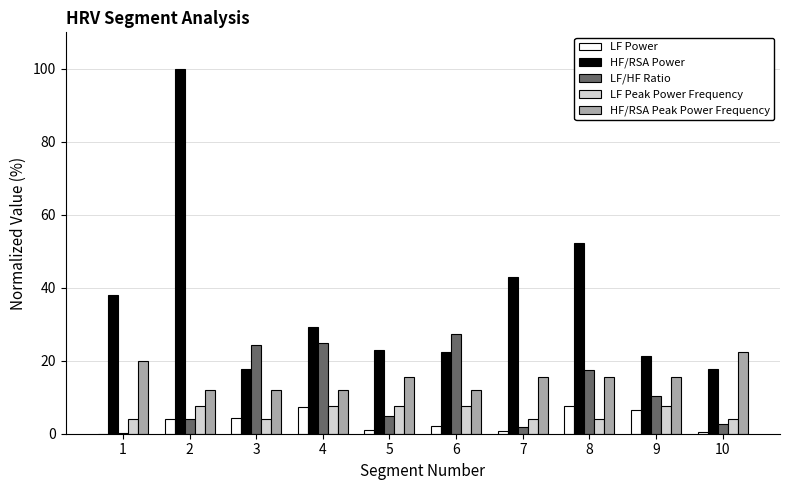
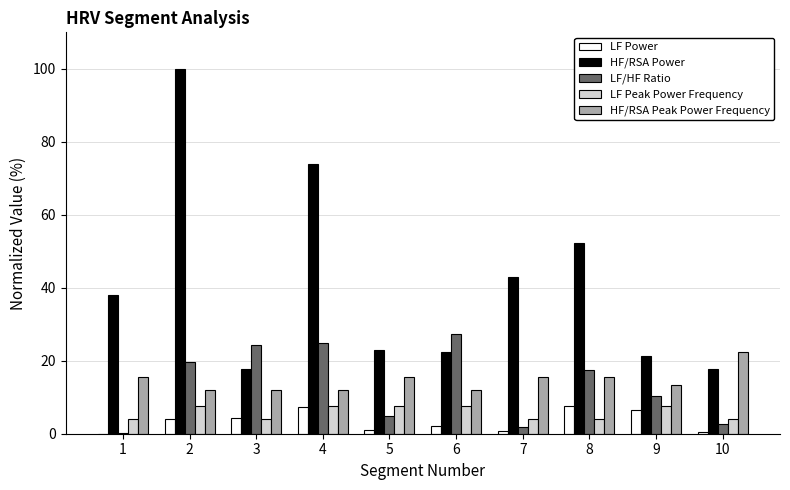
HF/RSA Peak Power Frequency, 1: 20 -> 16
LF/HF Ratio, 2: 4 -> 20
HF/RSA Power, 4: 29 -> 74
HF/RSA Peak Power Frequency, 9: 16 -> 13
